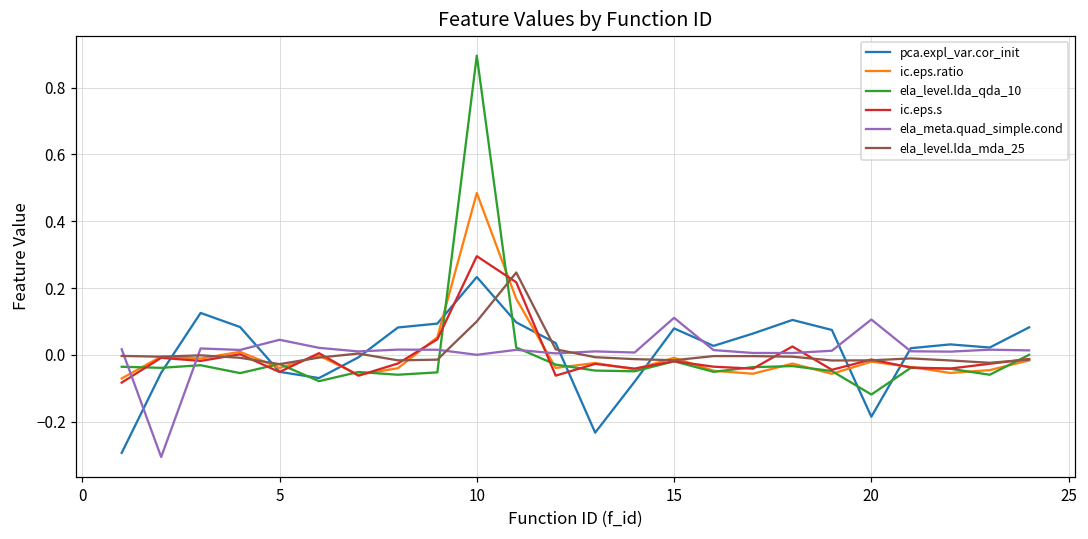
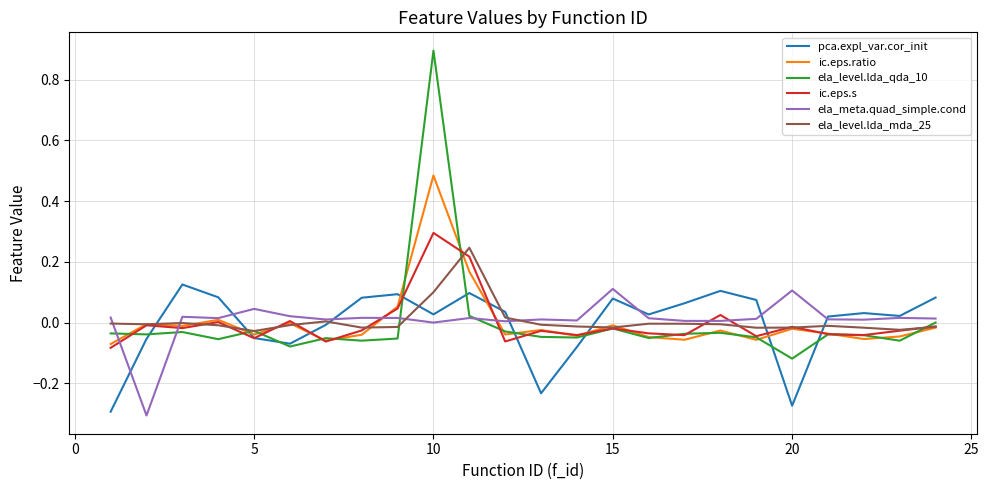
pca.expl_var.cor_init, 10: 0.23 -> 0.03
pca.expl_var.cor_init, 20: -0.19 -> -0.27
